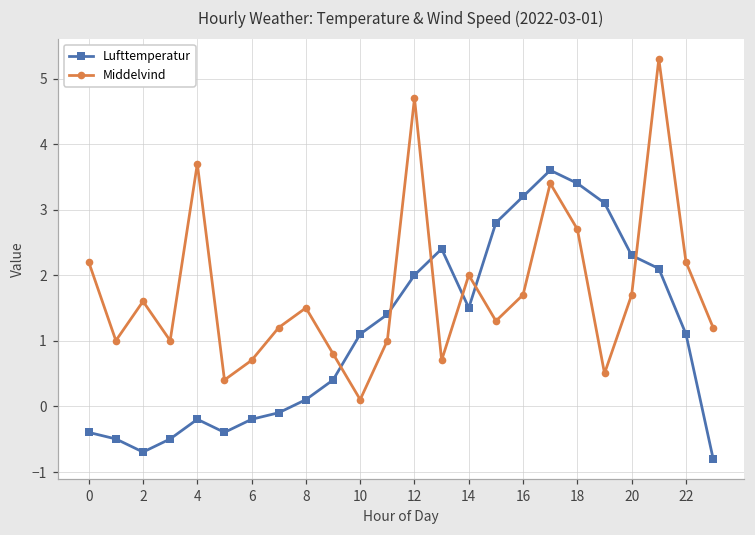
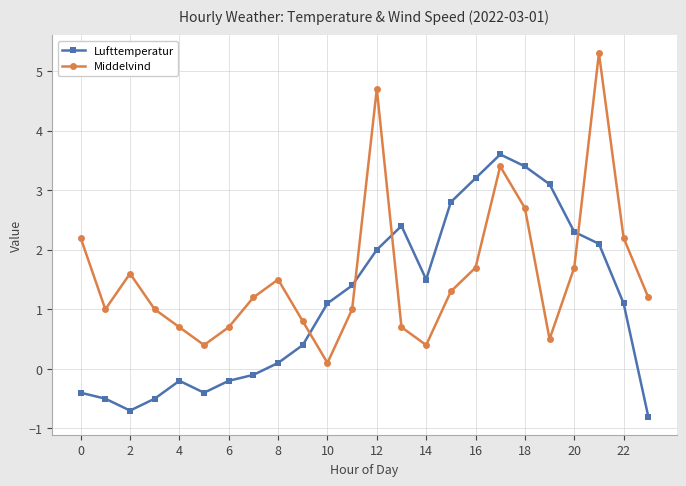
Middelvind, 4: 3.7 -> 0.7
Middelvind, 14: 2.0 -> 0.4
